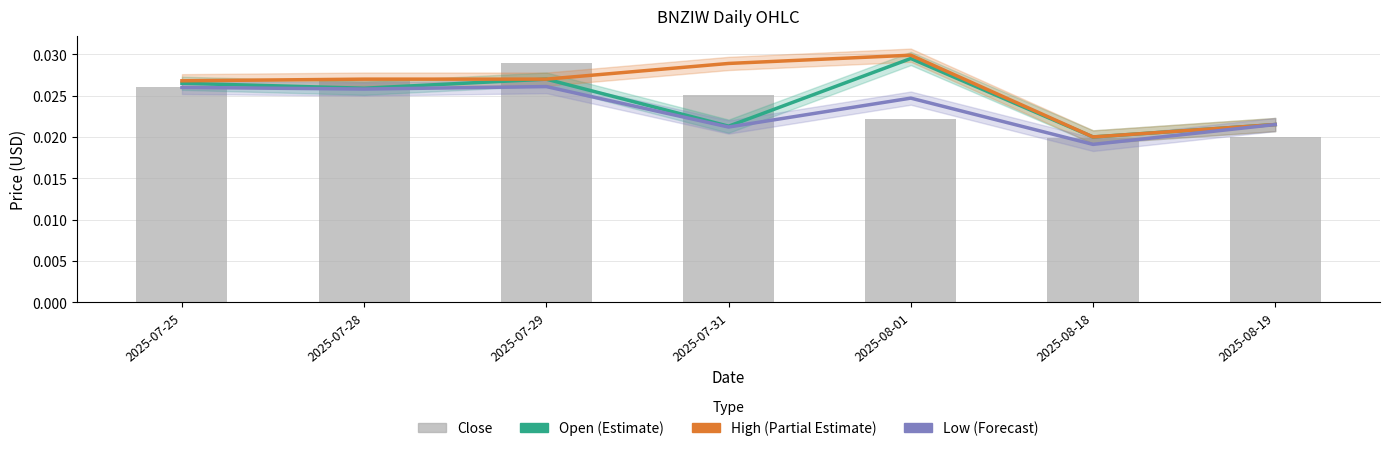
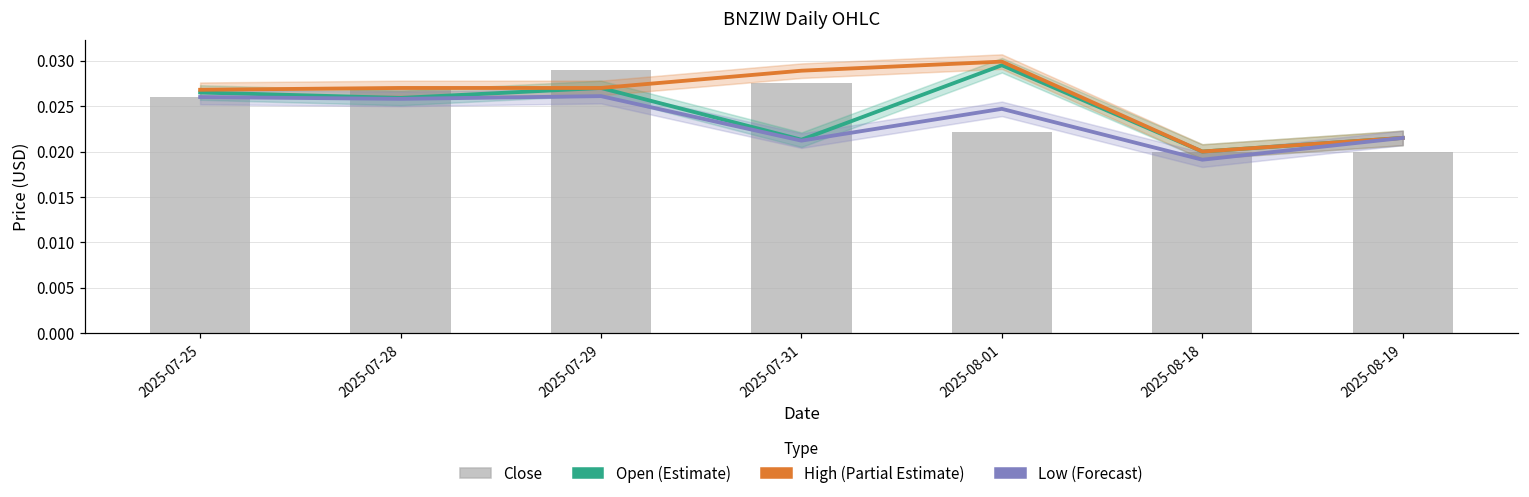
Close, 2025-07-31: 0.025 -> 0.028
